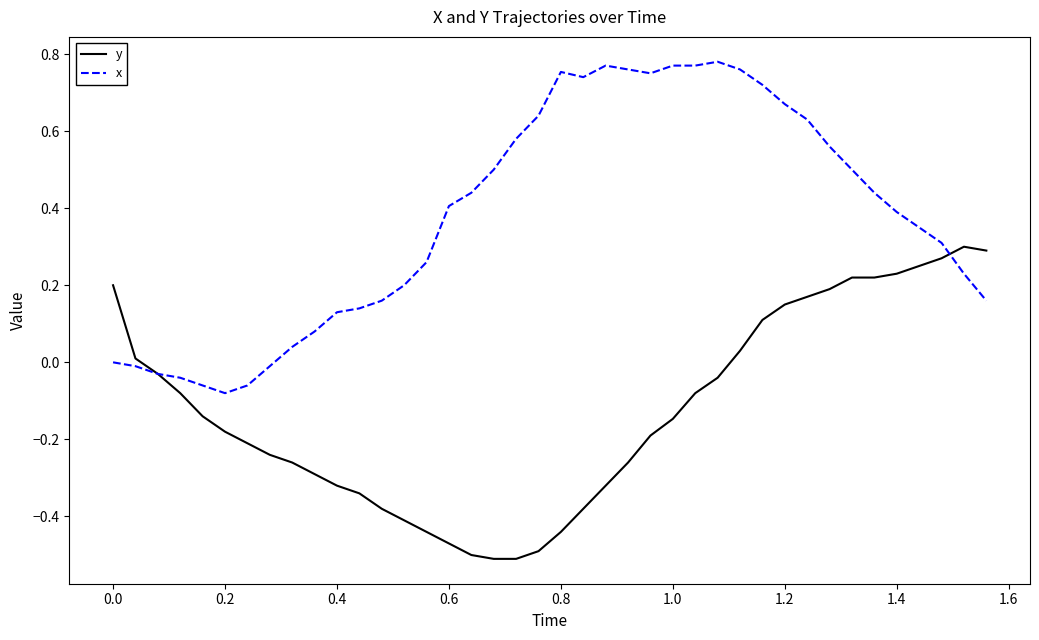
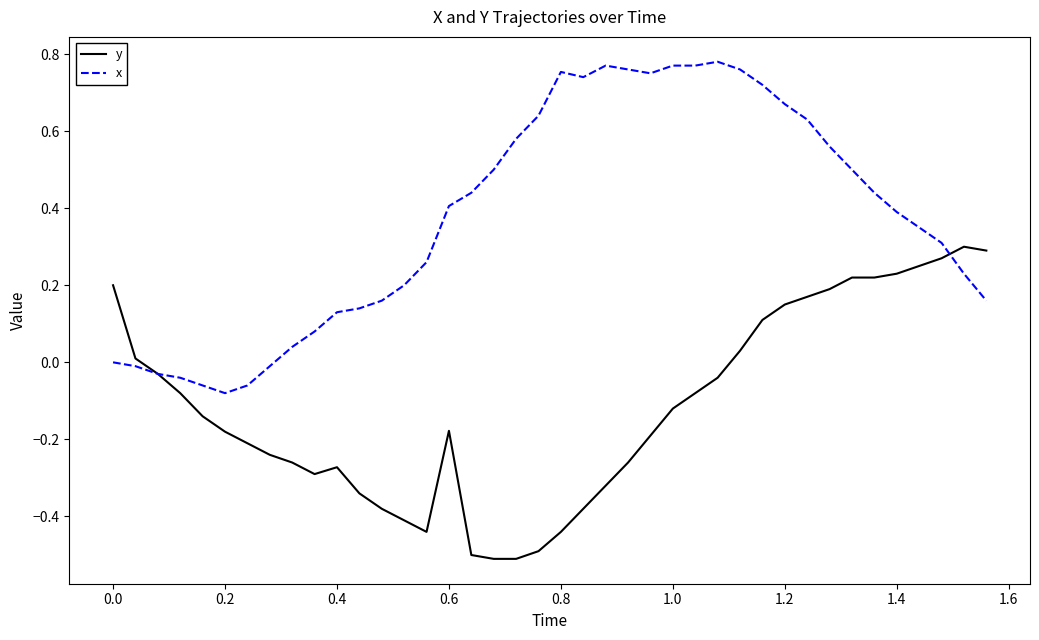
y, 0.4: -0.32 -> -0.27
y, 0.6: -0.47 -> -0.18
y, 1.0: -0.15 -> -0.12
